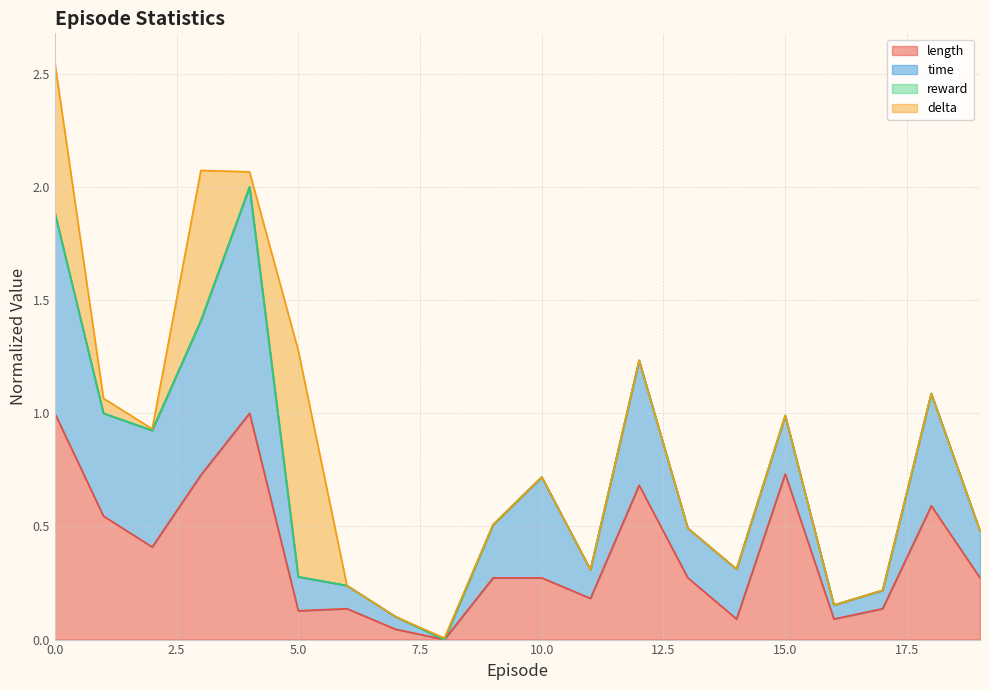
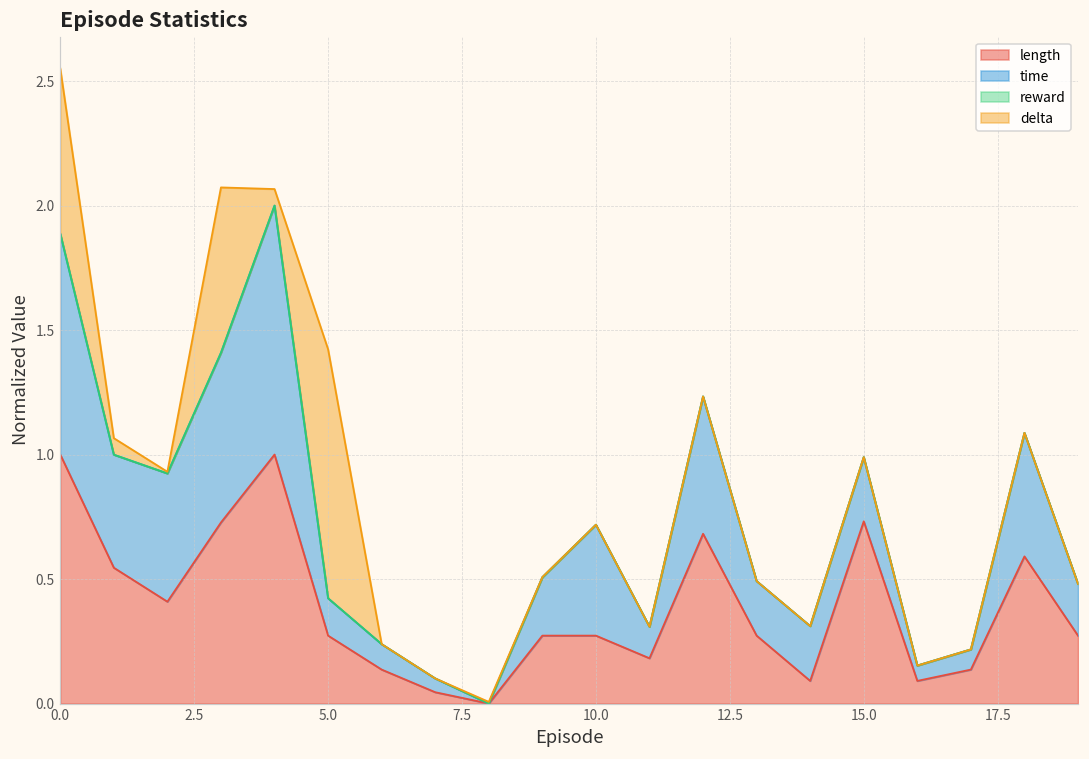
length, 5.0: 0.13 -> 0.27
